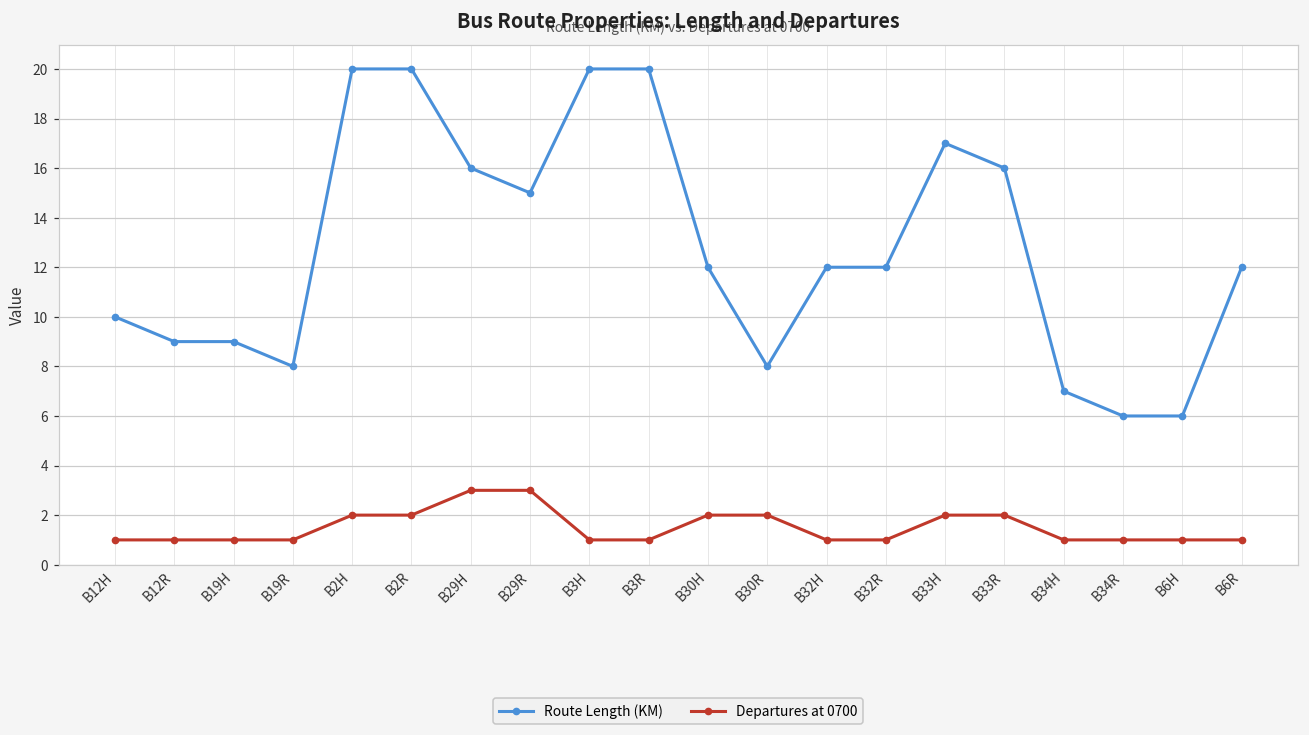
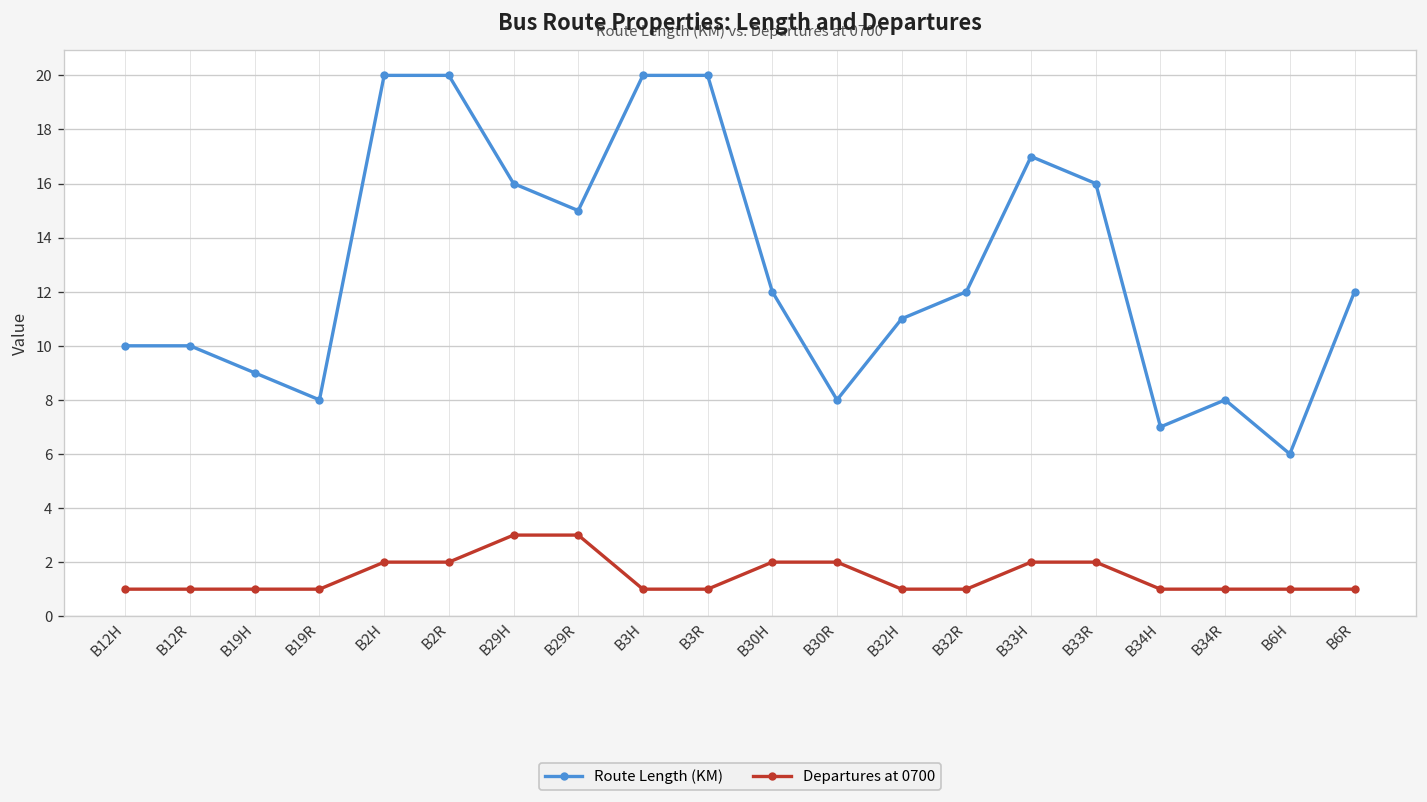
Route Length (KM), B12R: 9 -> 10
Route Length (KM), B32H: 12 -> 11
Route Length (KM), B34R: 6 -> 8
